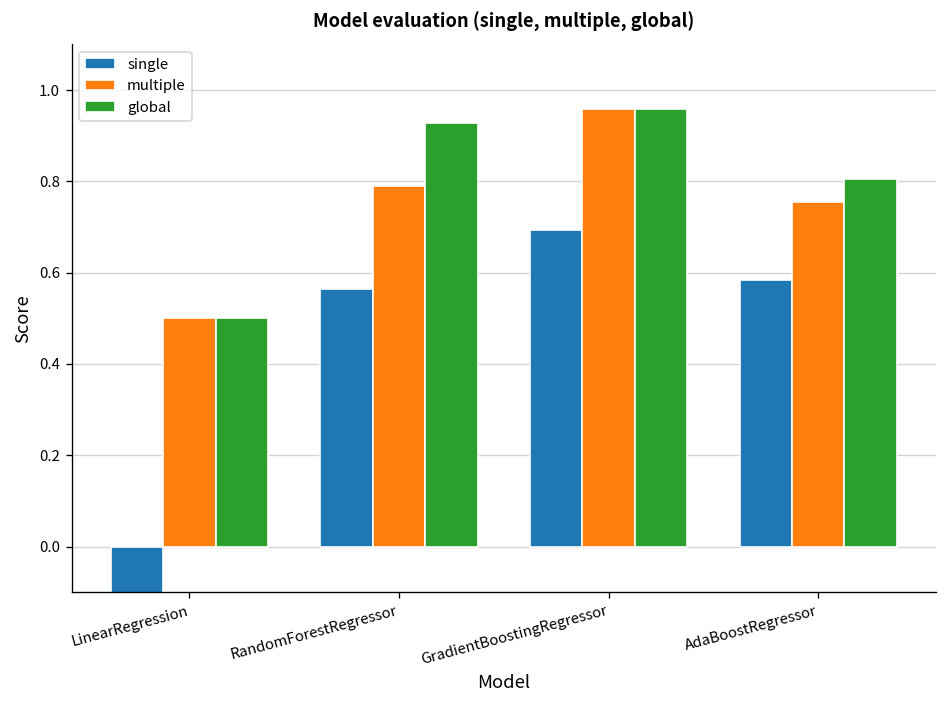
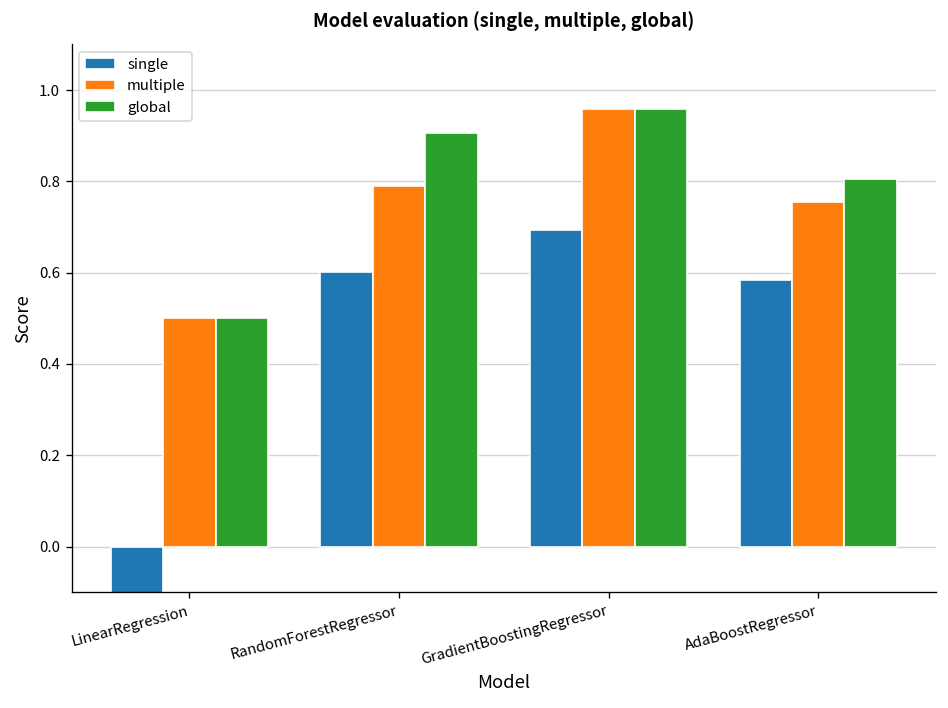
single, RandomForestRegressor: 0.56 -> 0.60
global, RandomForestRegressor: 0.93 -> 0.91
